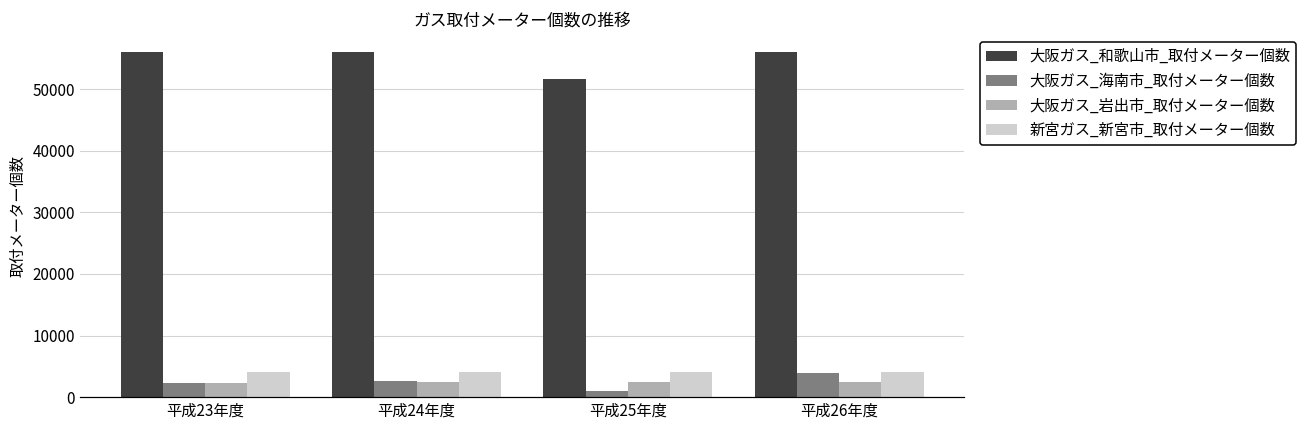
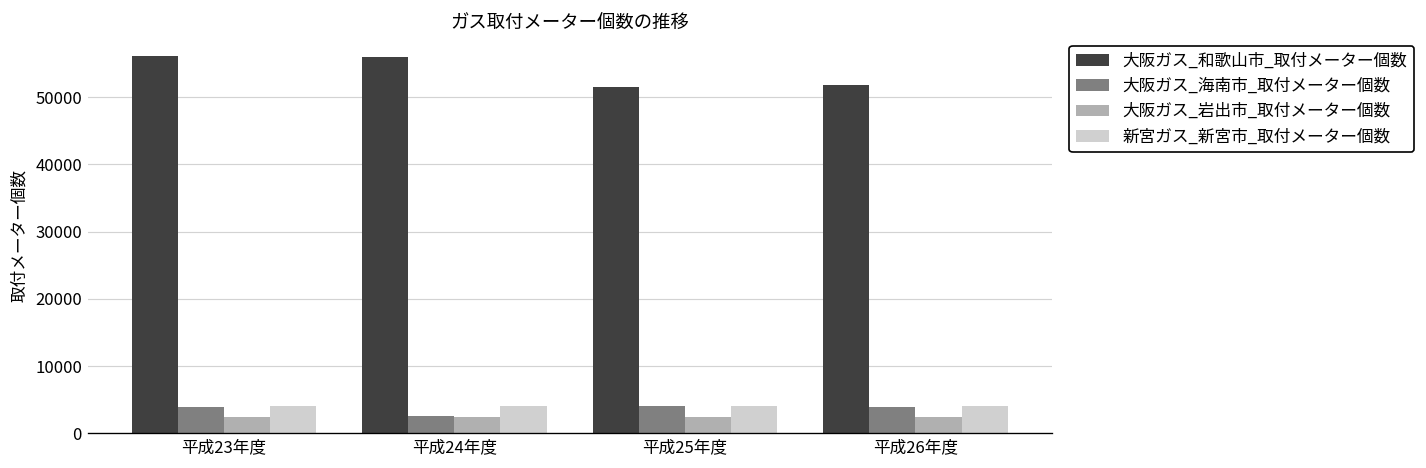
大阪ガス_海南市_取付メーター個数, 平成23年度: 2000 -> 4000
大阪ガス_海南市_取付メーター個数, 平成25年度: 1000 -> 4000
大阪ガス_和歌山市_取付メーター個数, 平成26年度: 56000 -> 52000
